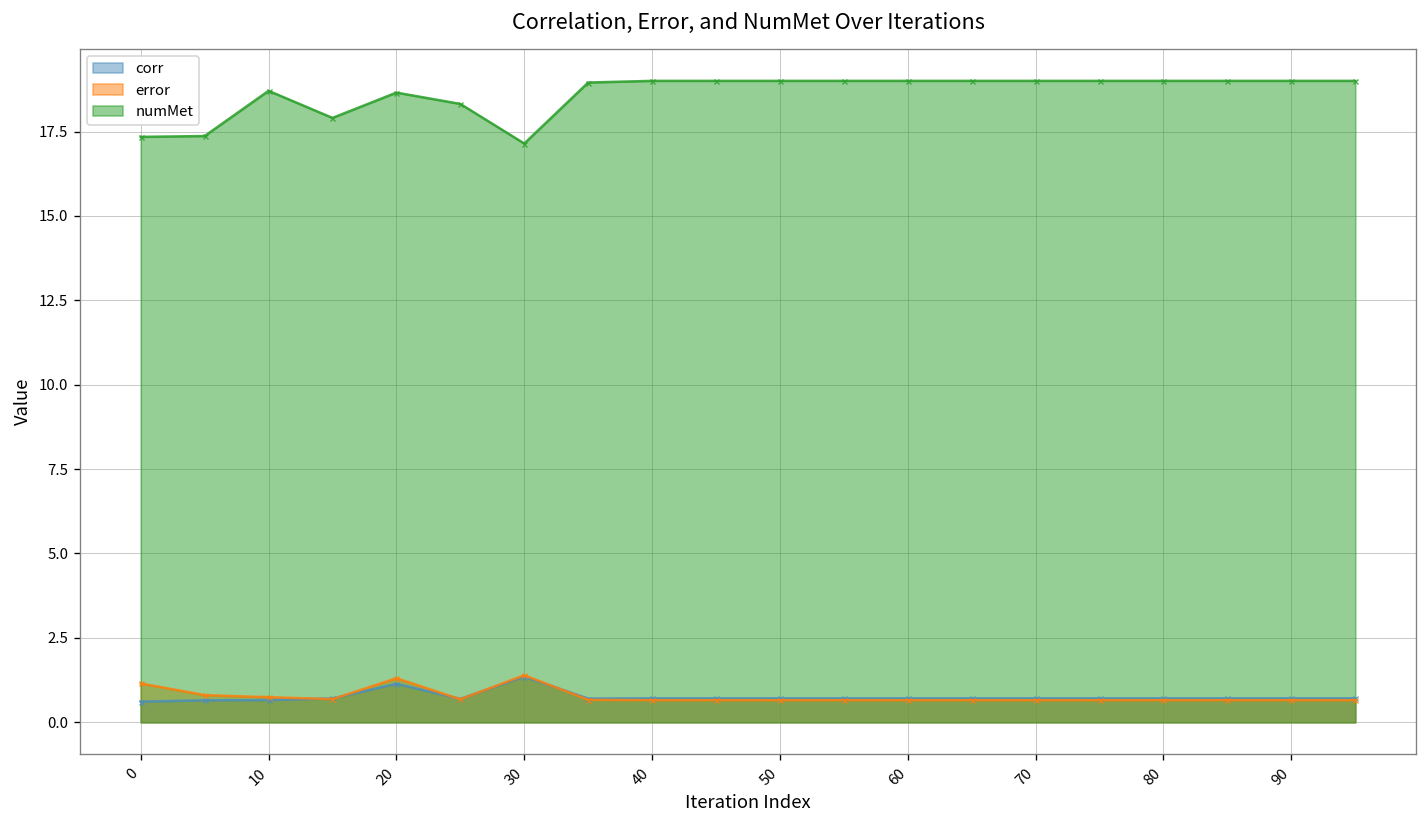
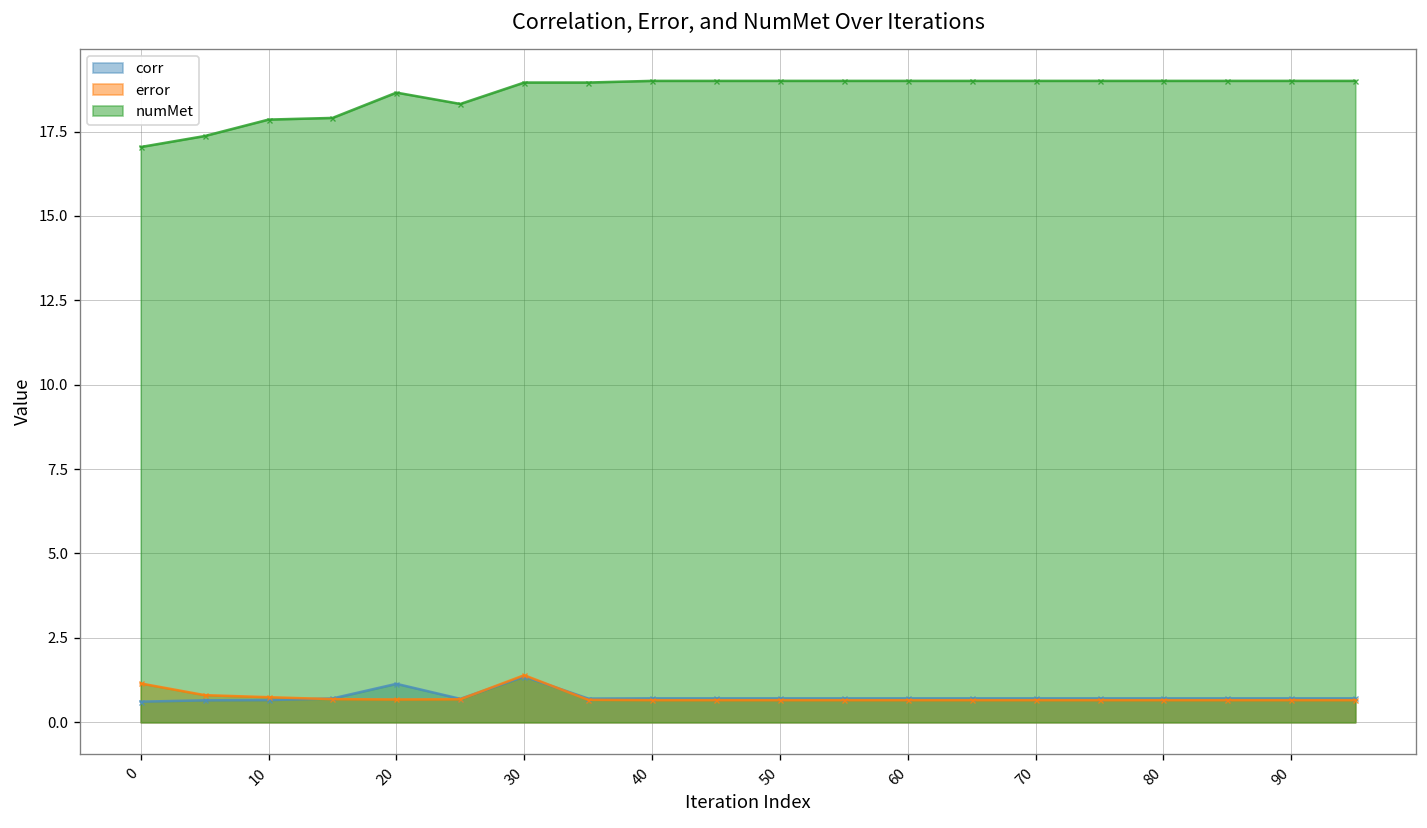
numMet, 0: 17.3 -> 17.0
numMet, 10: 18.7 -> 17.9
error, 20: 1.3 -> 0.7
numMet, 30: 17.1 -> 19.0
